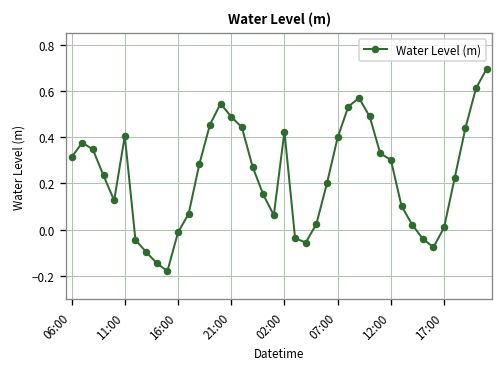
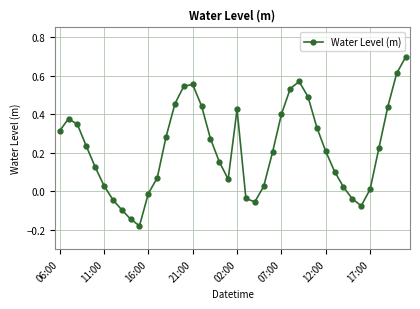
11:00: 0.41 -> 0.03
21:00: 0.49 -> 0.55
12:00: 0.30 -> 0.21
